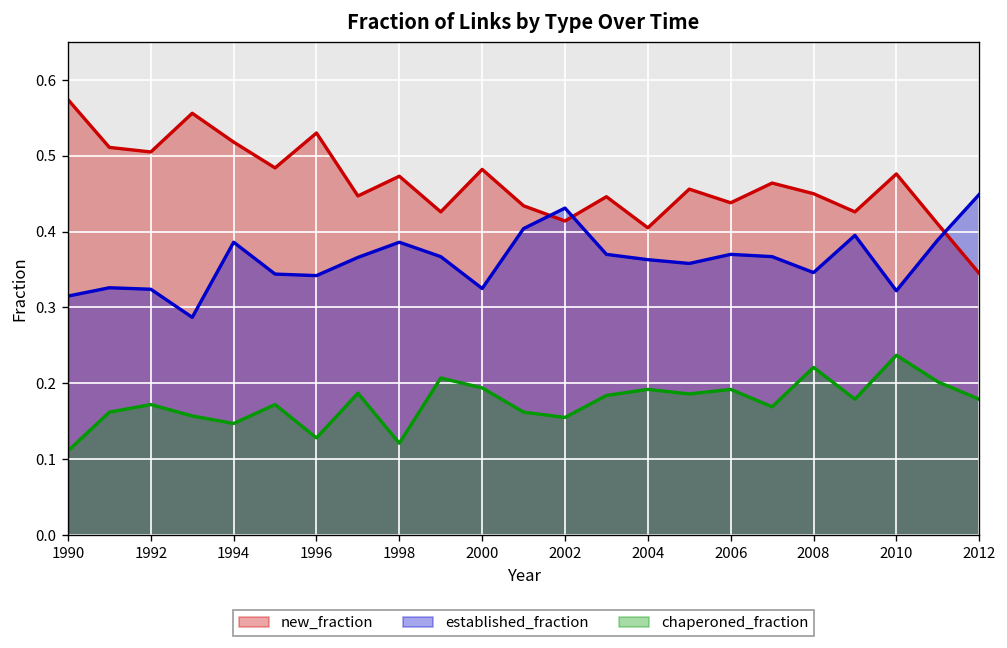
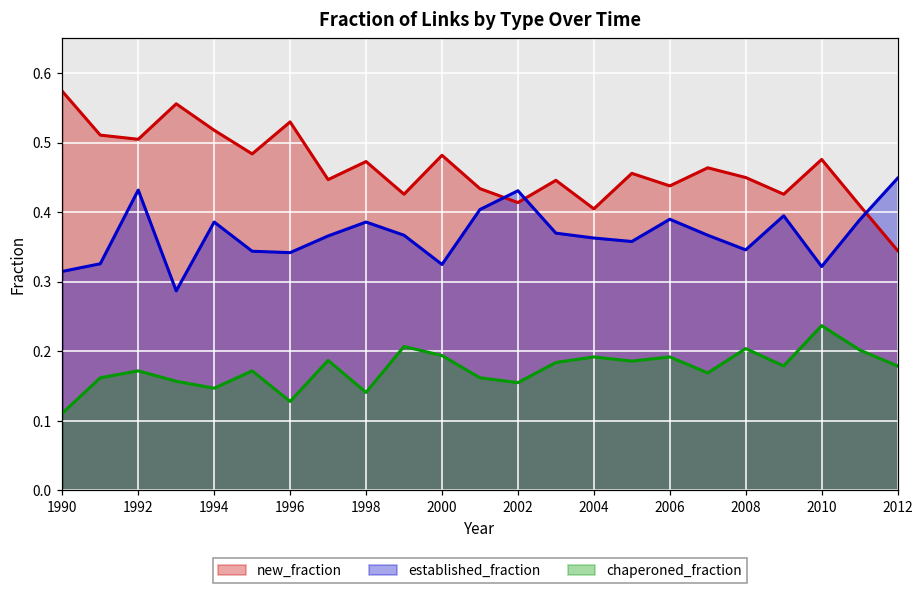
established_fraction, 1992: 0.32 -> 0.43
chaperoned_fraction, 1998: 0.12 -> 0.14
established_fraction, 2006: 0.37 -> 0.39
chaperoned_fraction, 2008: 0.22 -> 0.20
